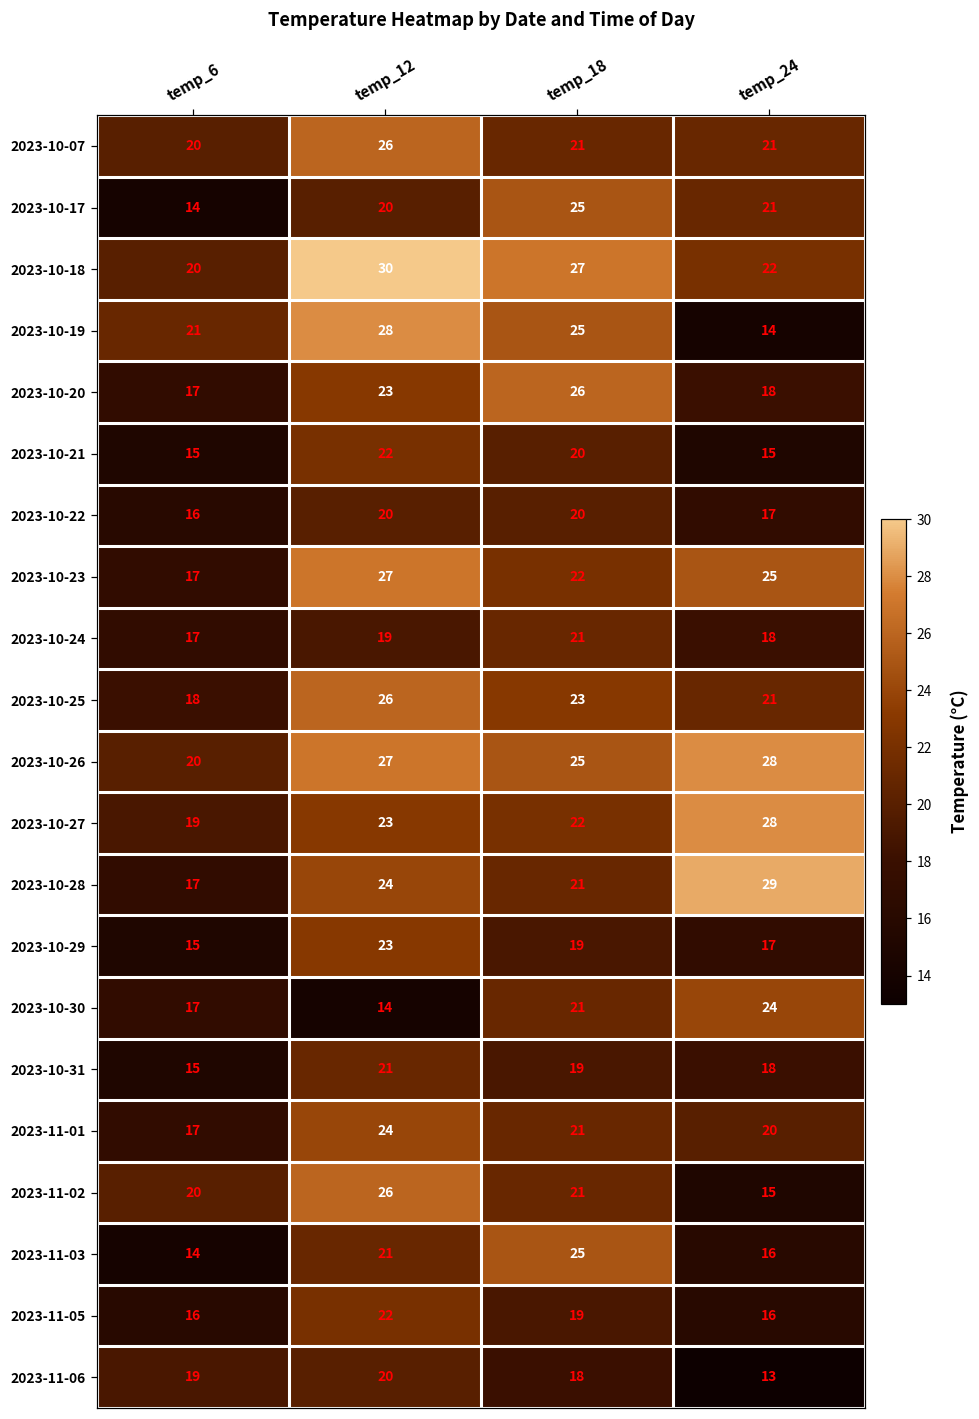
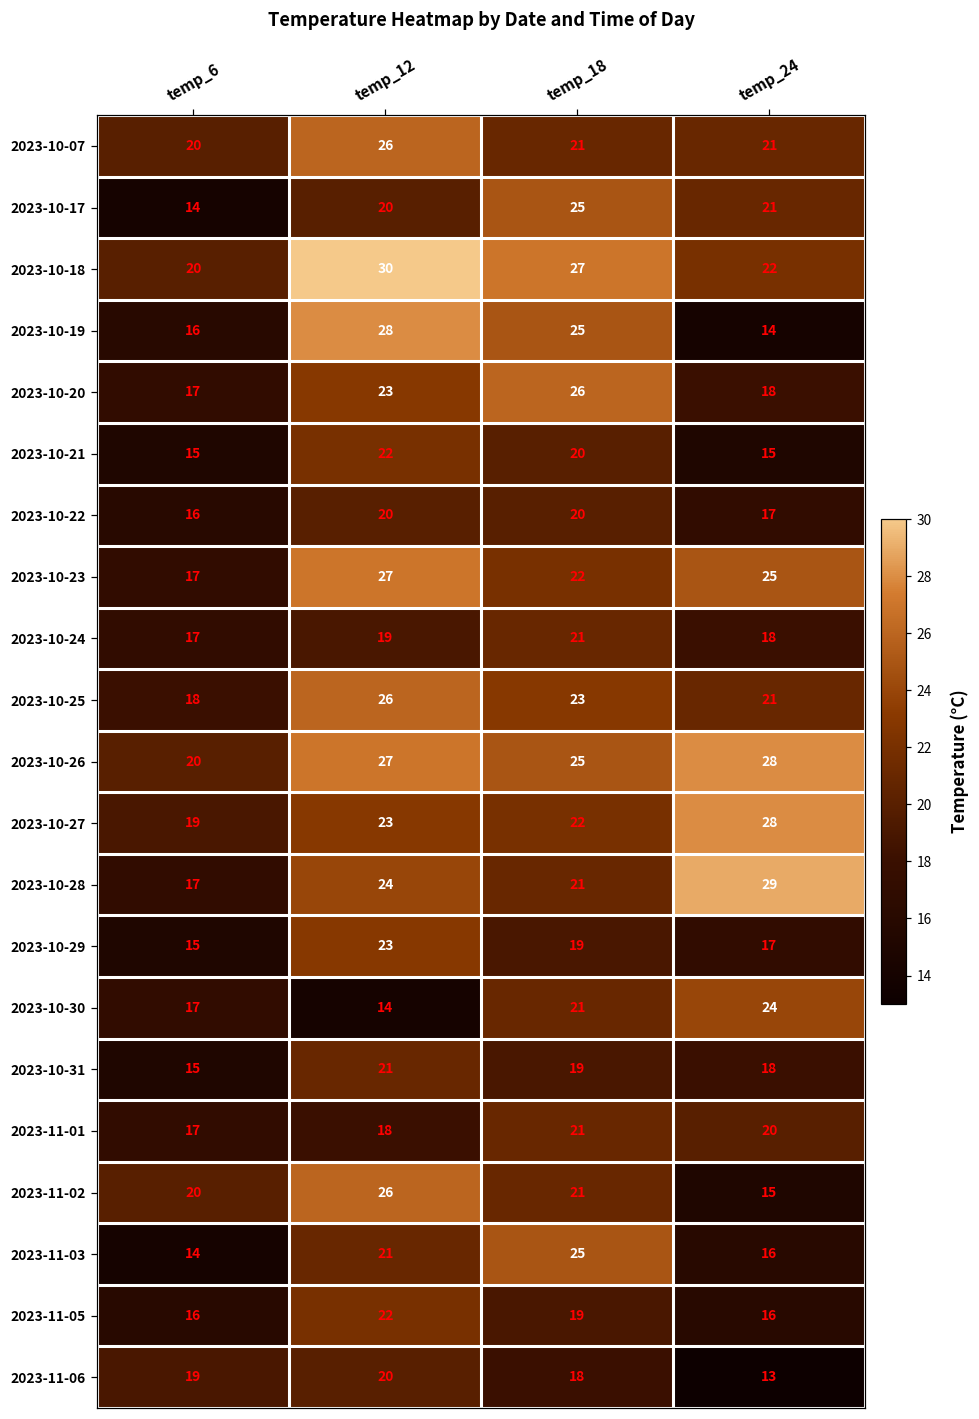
2023-10-19, temp_6: 21 -> 16
2023-11-01, temp_12: 24 -> 18
